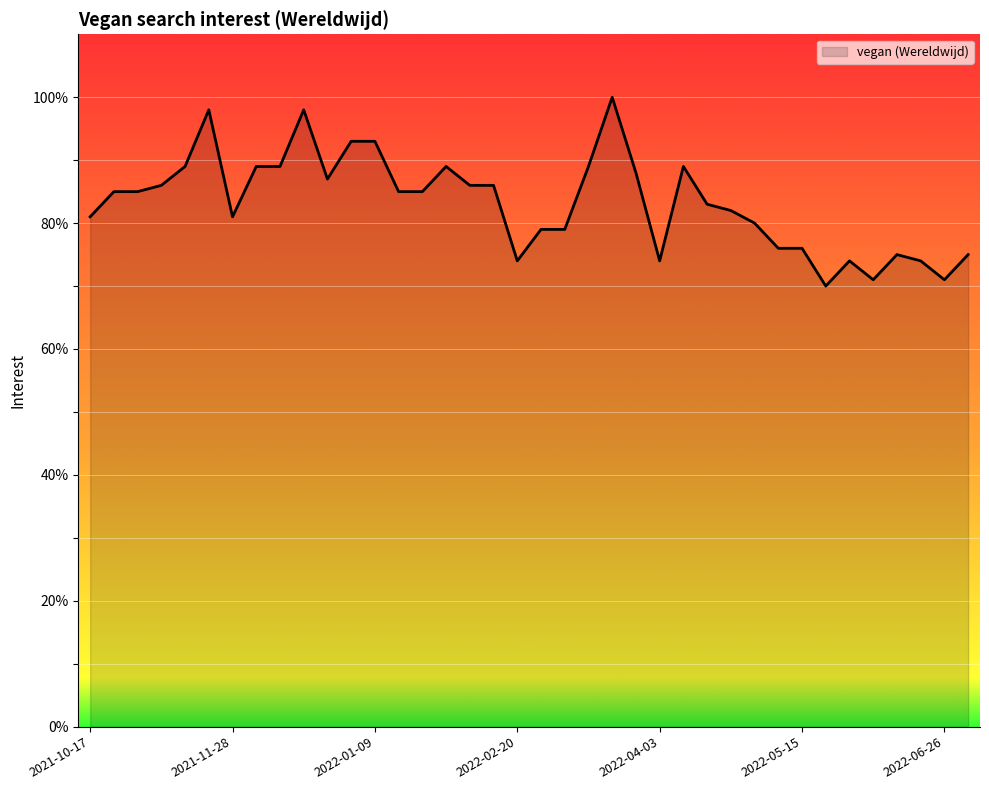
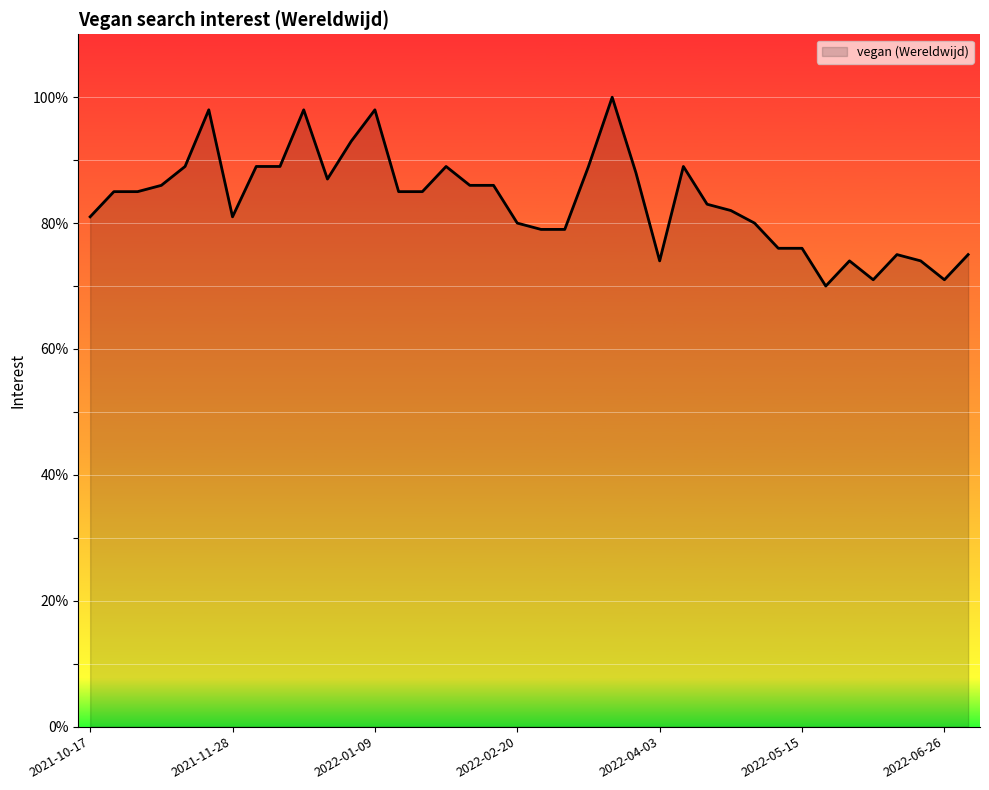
2022-01-09: 93% -> 98%
2022-02-20: 74% -> 80%
